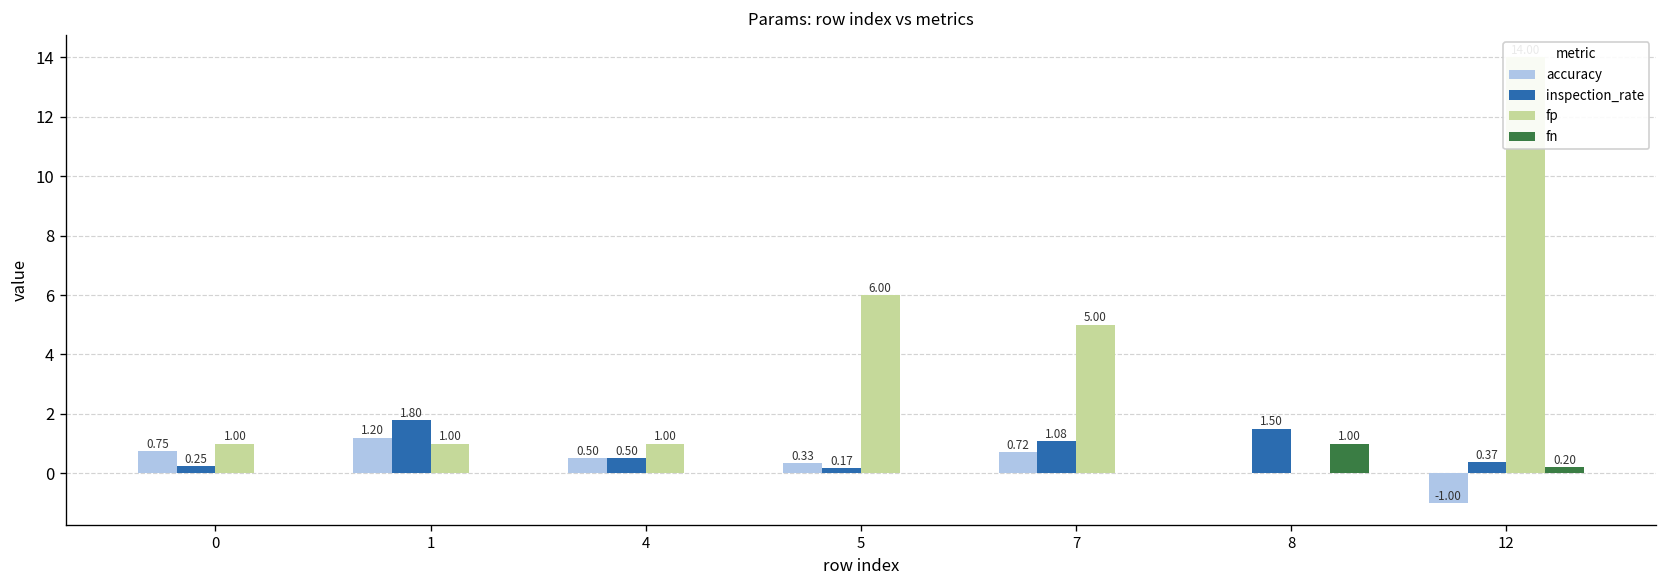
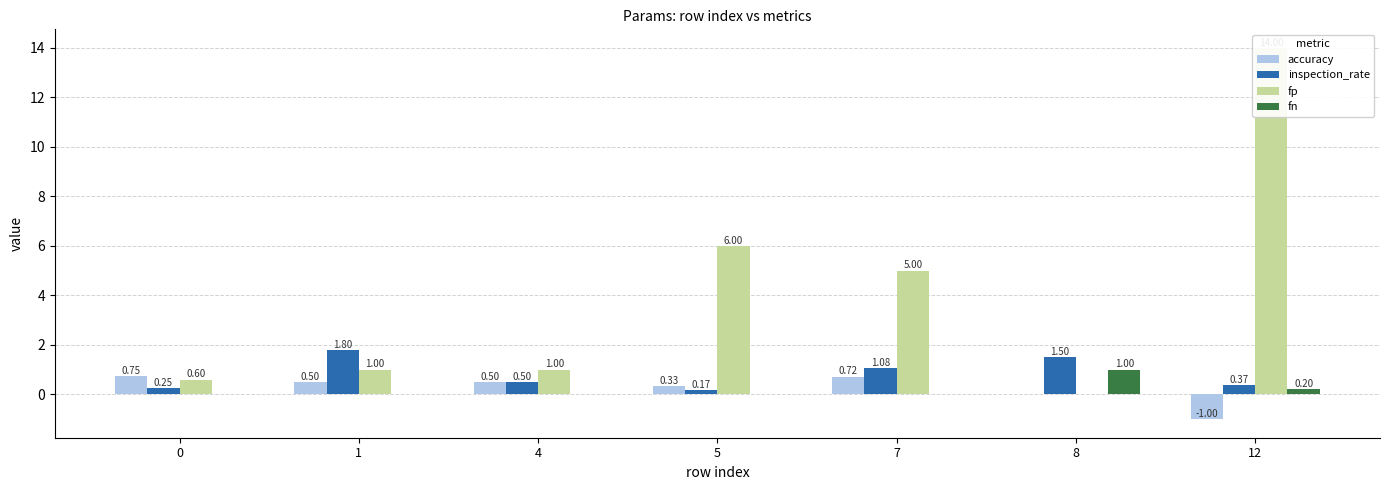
fp, 0: 1.00 -> 0.60
accuracy, 1: 1.20 -> 0.50
